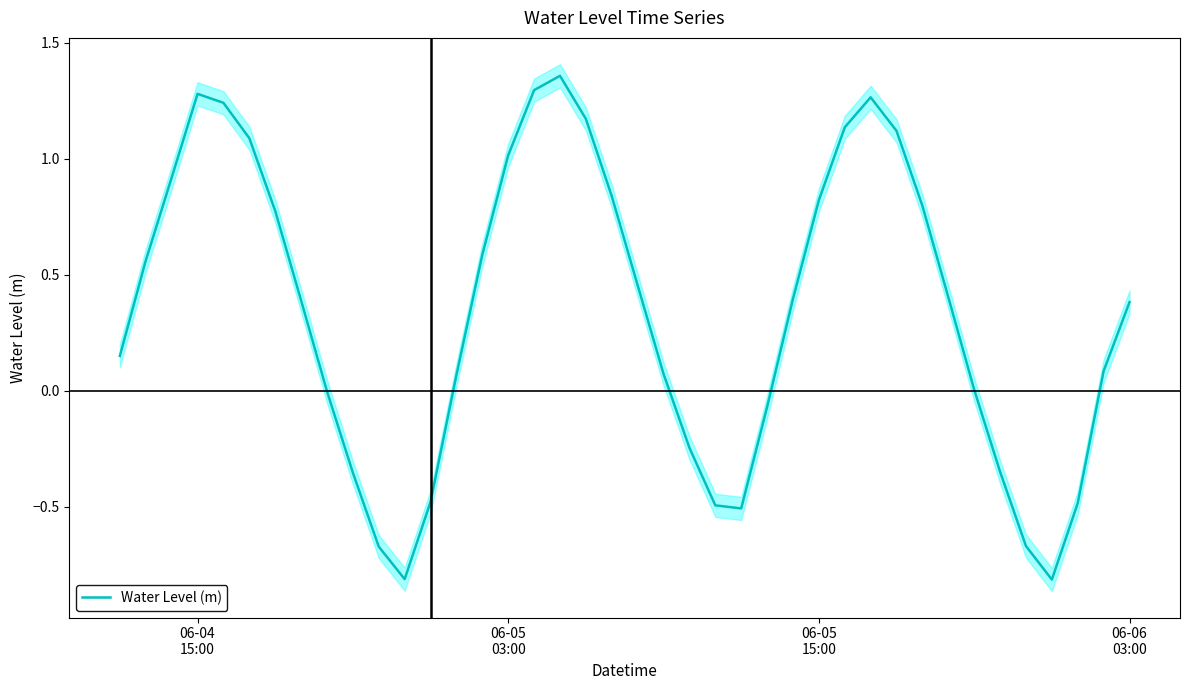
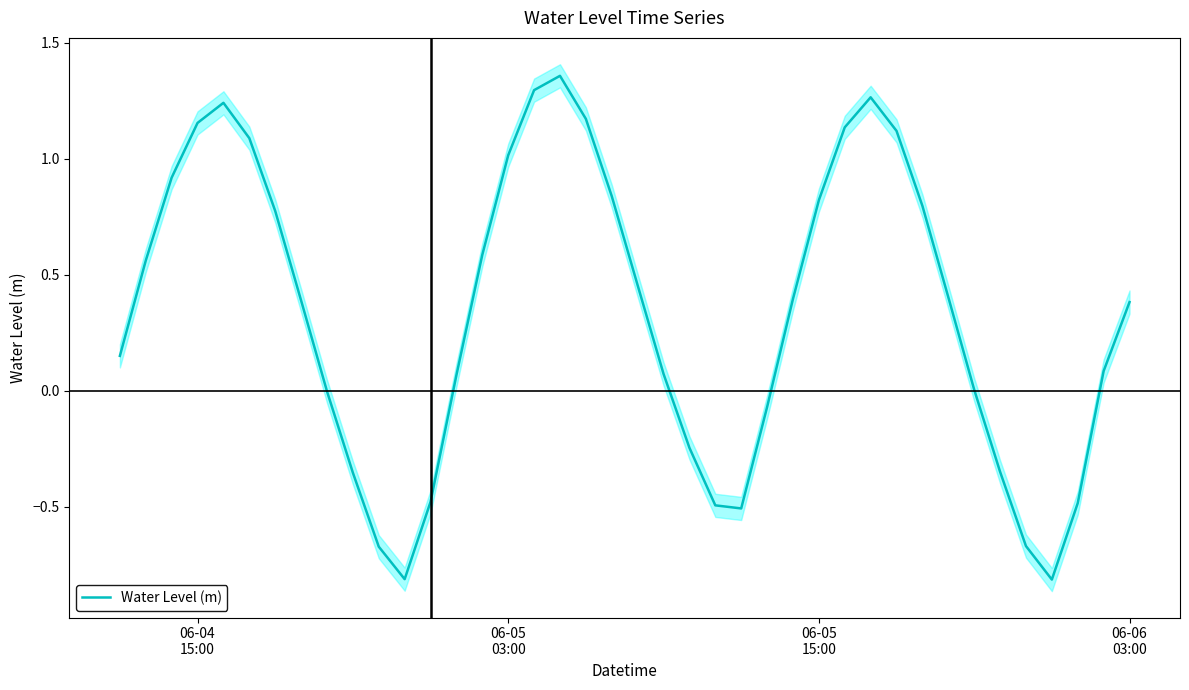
Water Level (m), 06-04 15:00: 1.28 -> 1.16
